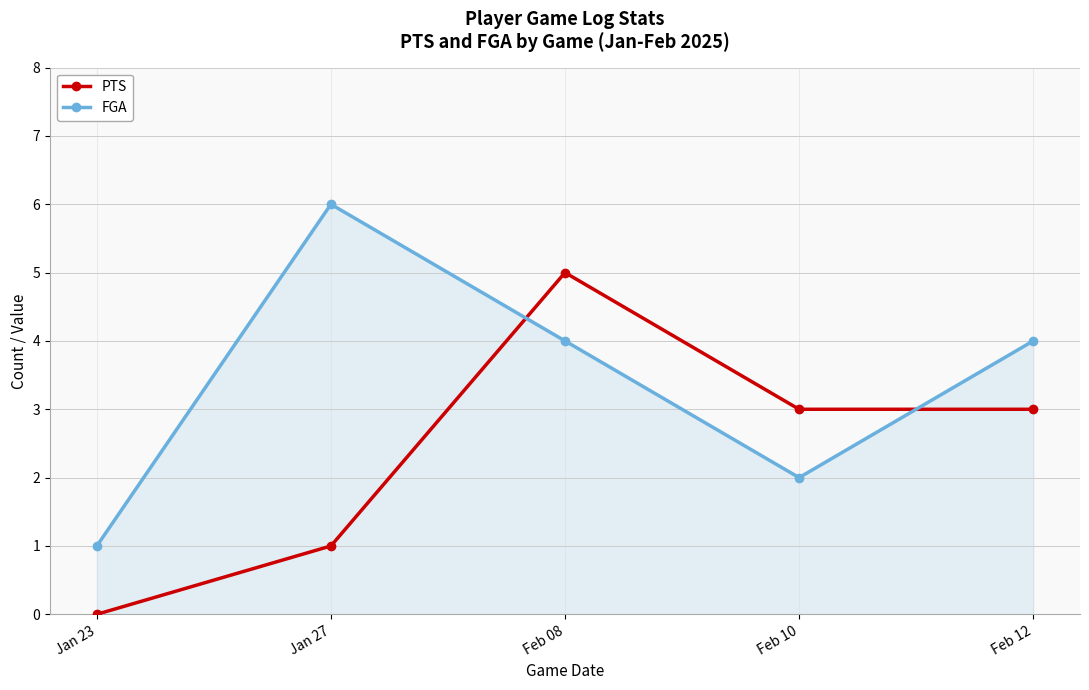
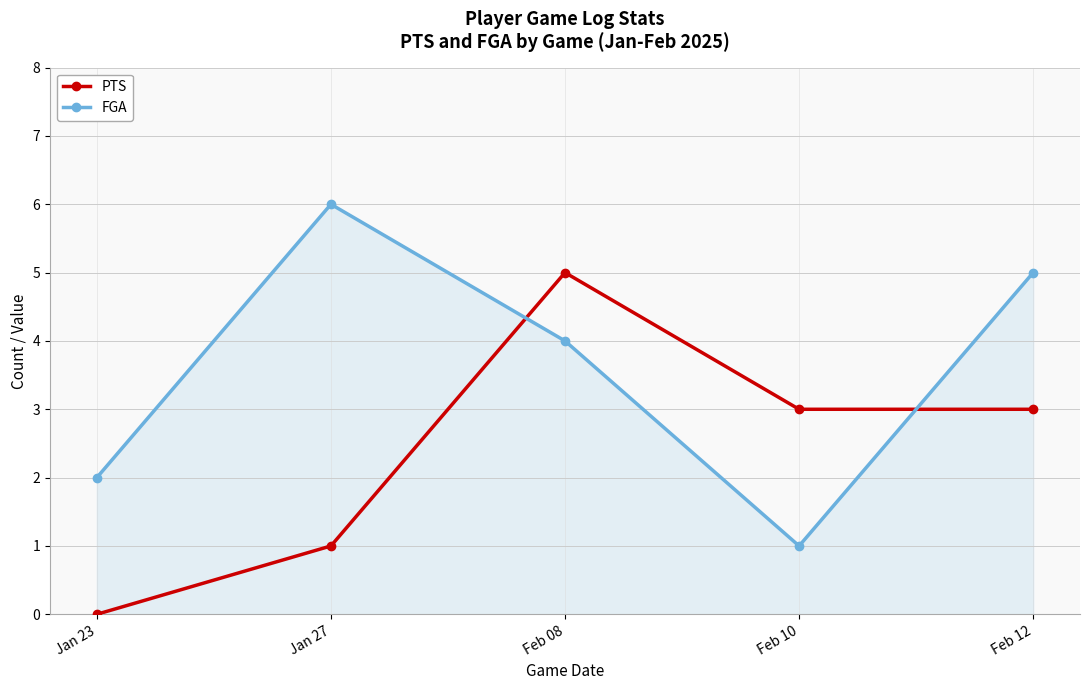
FGA, Jan 23: 1 -> 2
FGA, Feb 10: 2 -> 1
FGA, Feb 12: 4 -> 5
